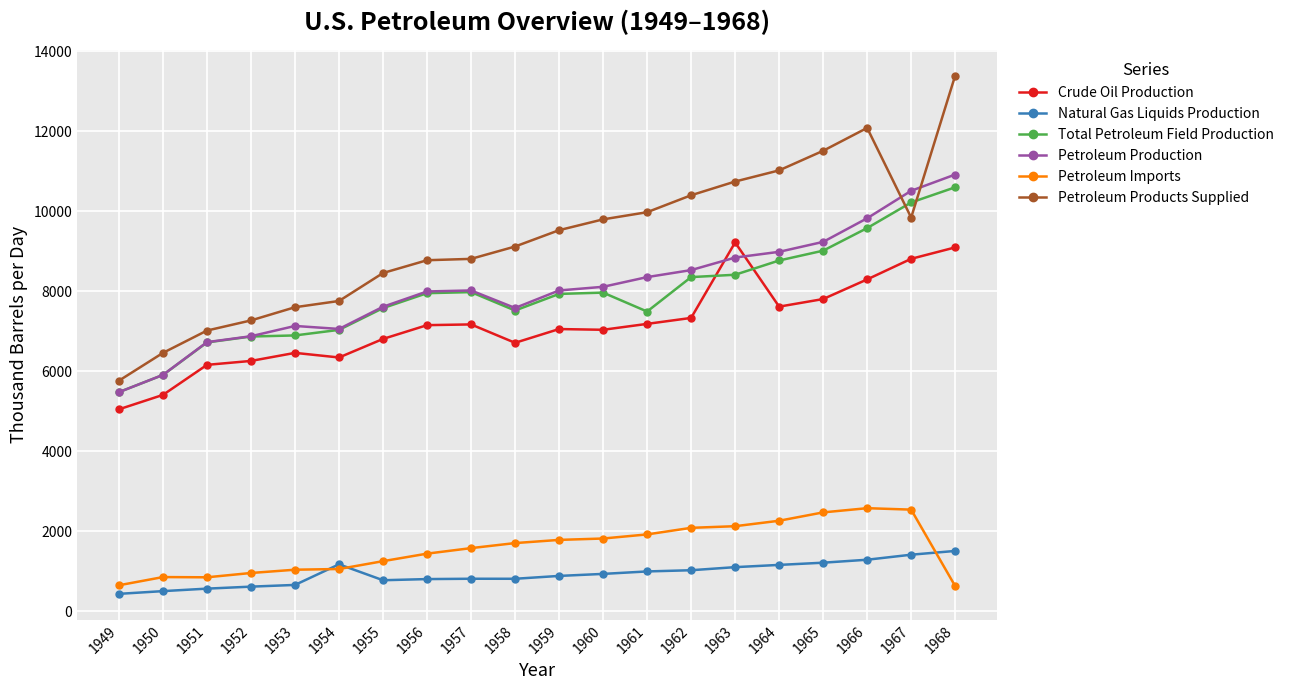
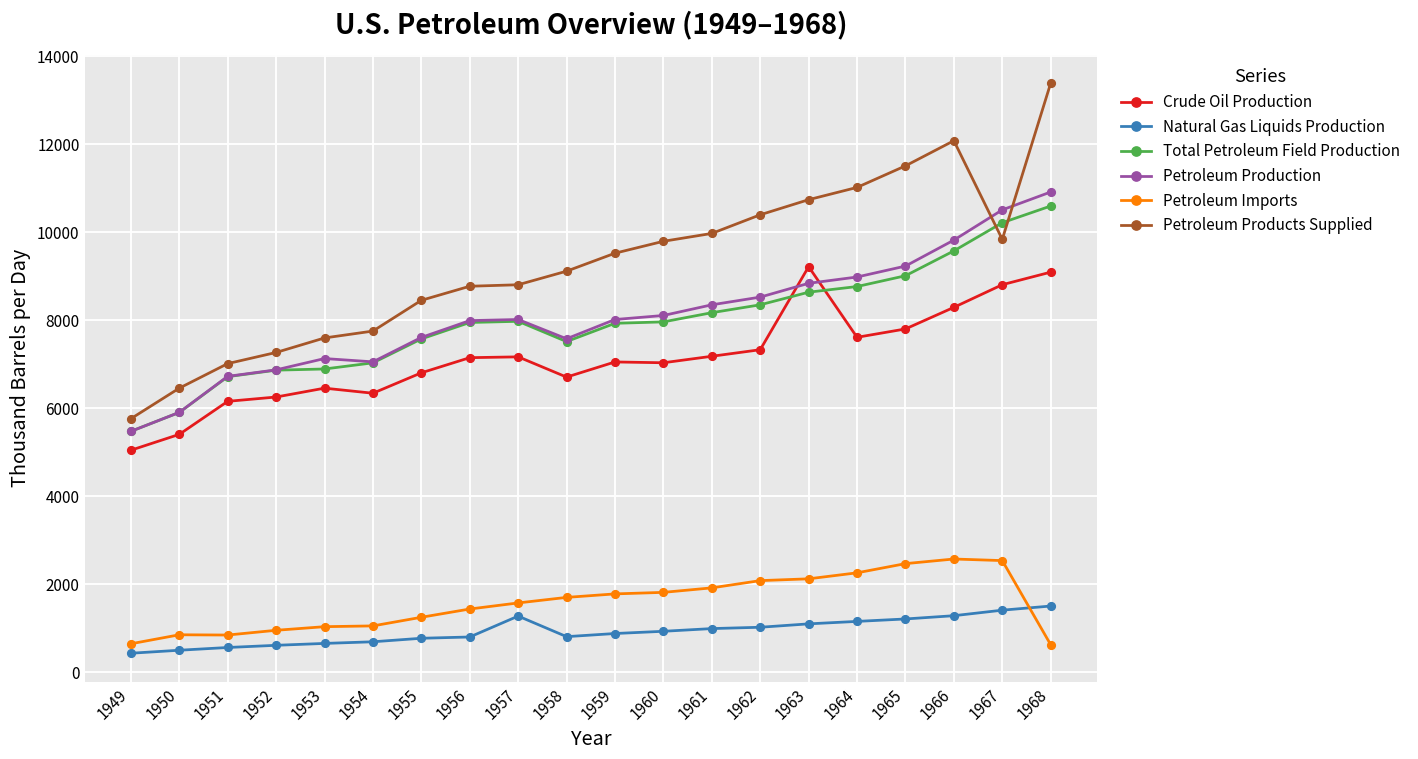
Natural Gas Liquids Production, 1954: 1200 -> 700
Natural Gas Liquids Production, 1957: 800 -> 1300
Total Petroleum Field Production, 1961: 7500 -> 8200
Total Petroleum Field Production, 1963: 8400 -> 8600
